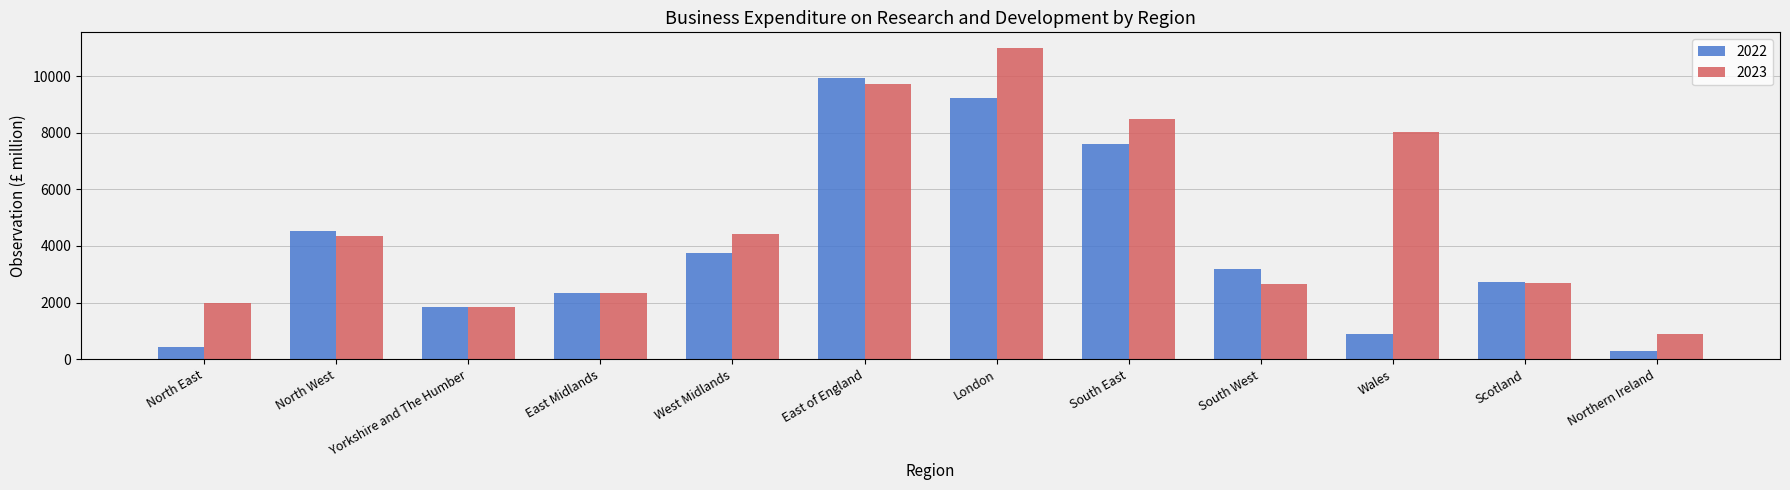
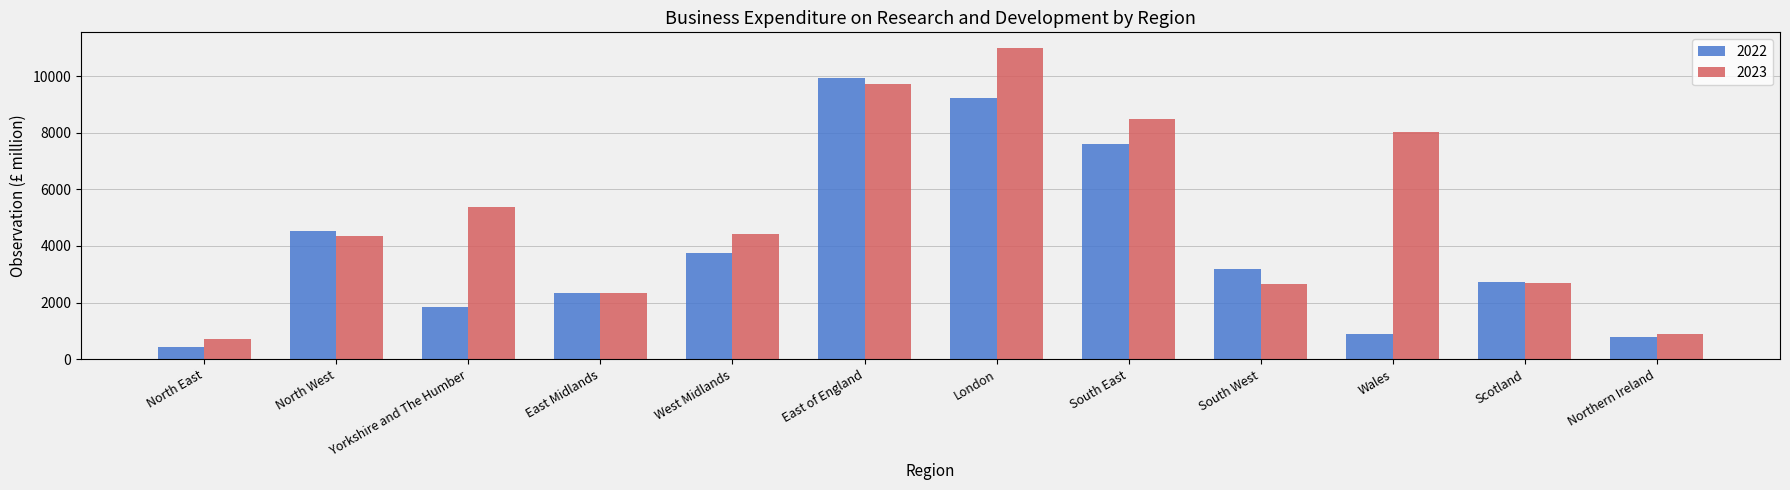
2023, North East: 2000 -> 700
2023, Yorkshire and The Humber: 1900 -> 5400
2022, Northern Ireland: 300 -> 800
